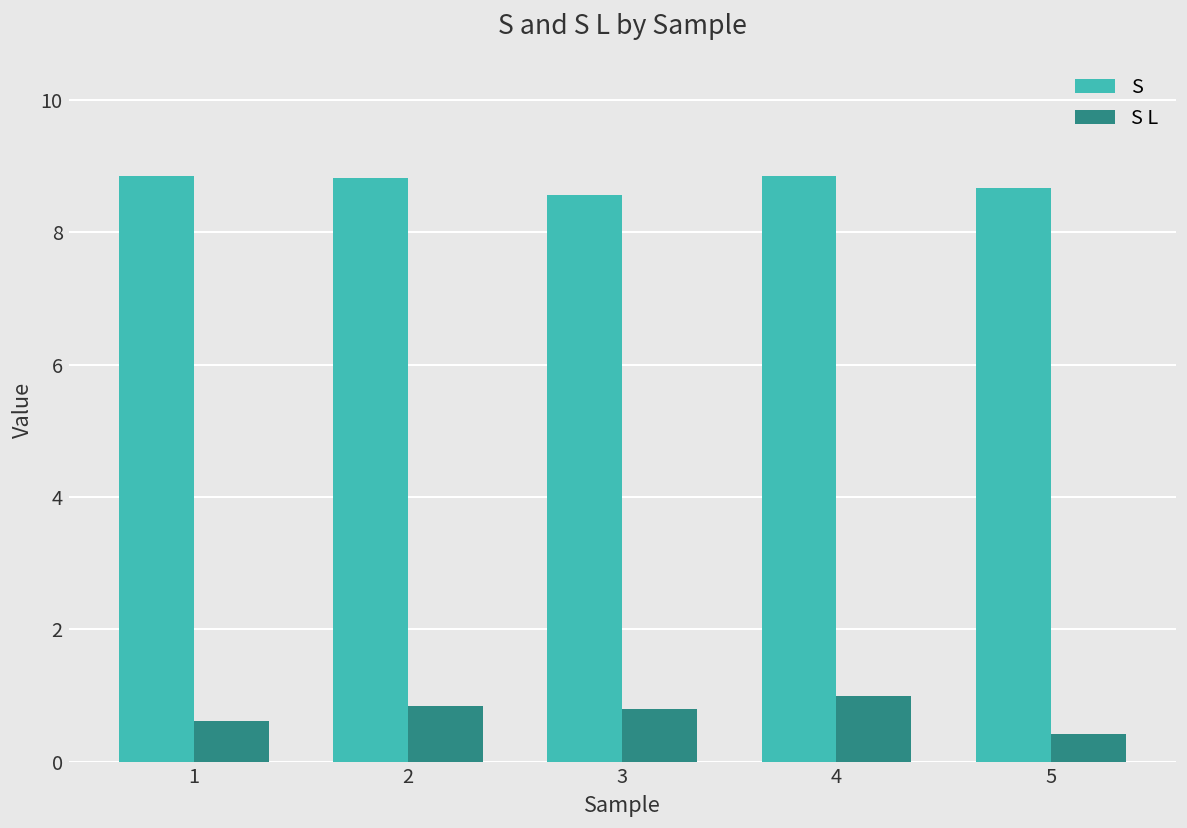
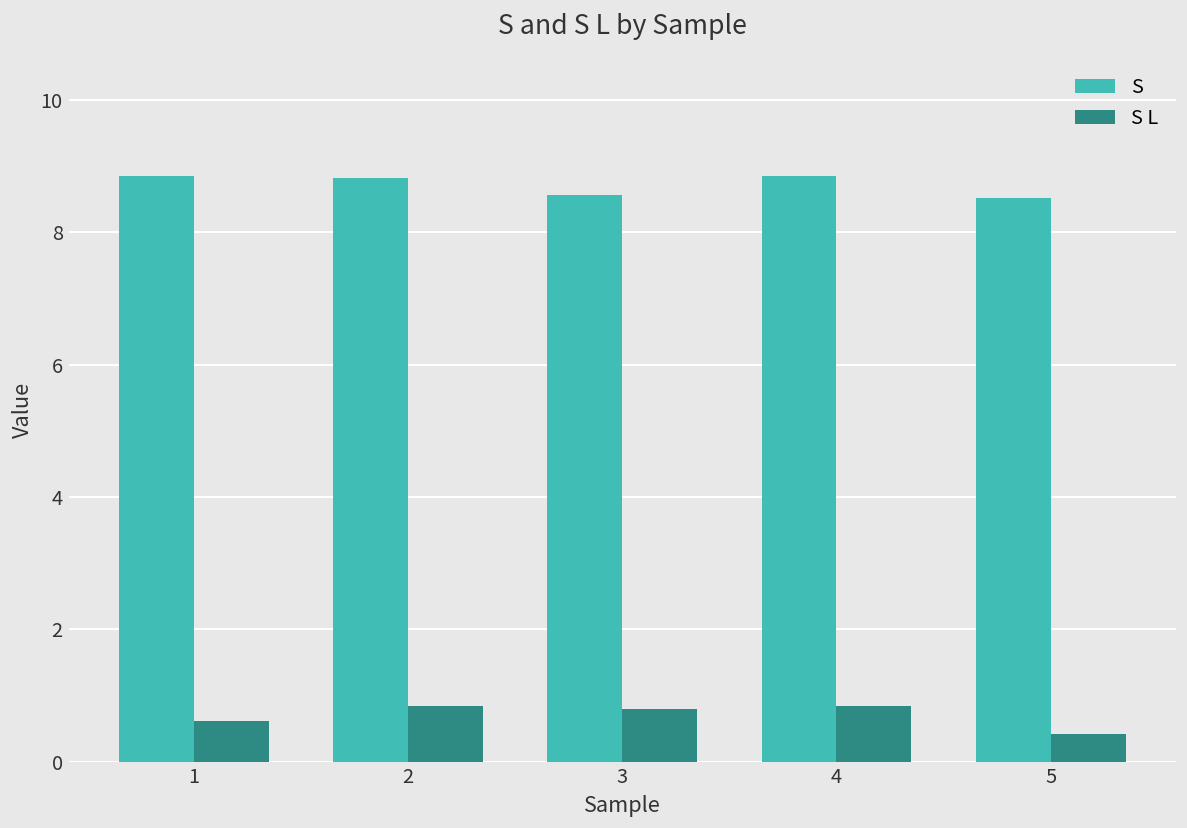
S L, 4: 1.0 -> 0.8
S, 5: 8.7 -> 8.5
